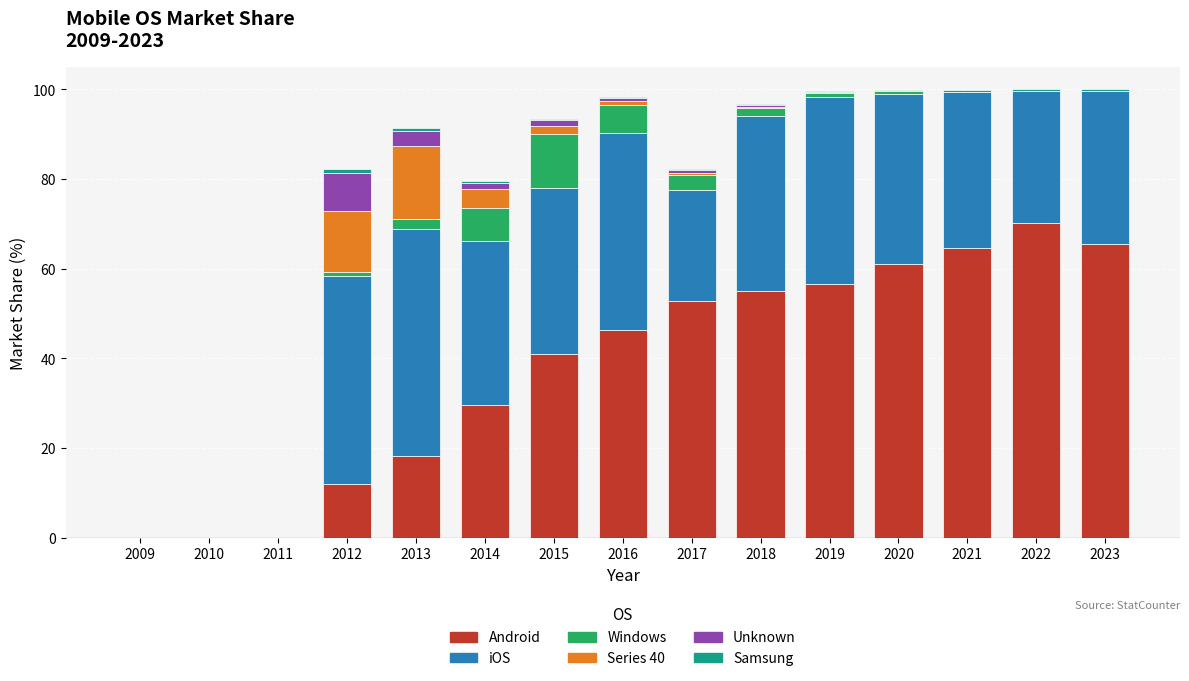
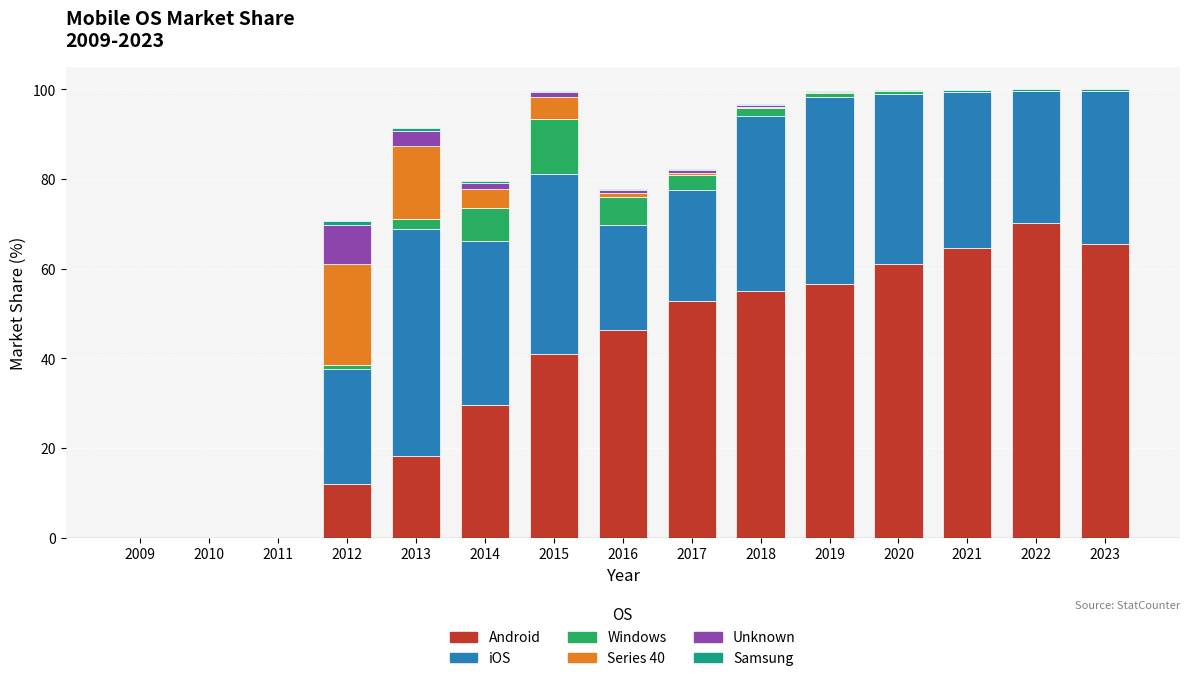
iOS, 2012: 47 -> 26
Series 40, 2012: 13 -> 23
iOS, 2015: 37 -> 40
Series 40, 2015: 2 -> 5
iOS, 2016: 44 -> 23
